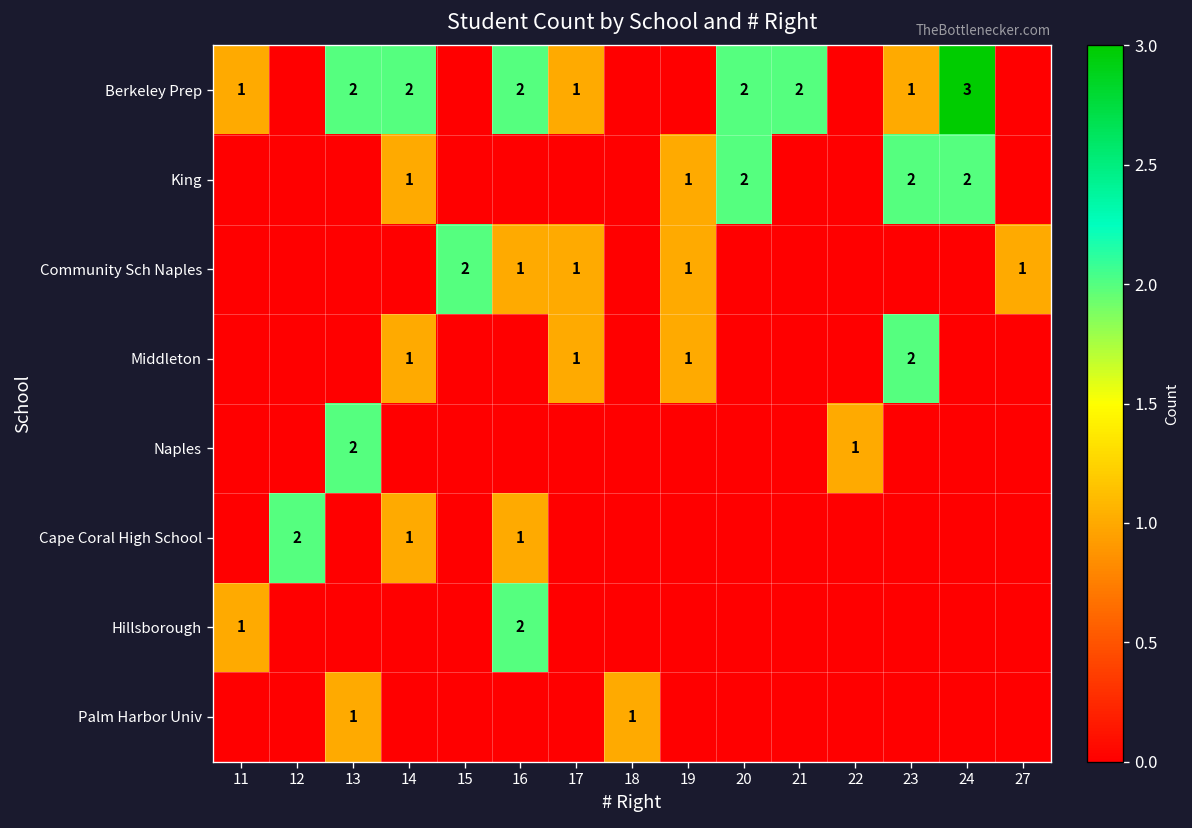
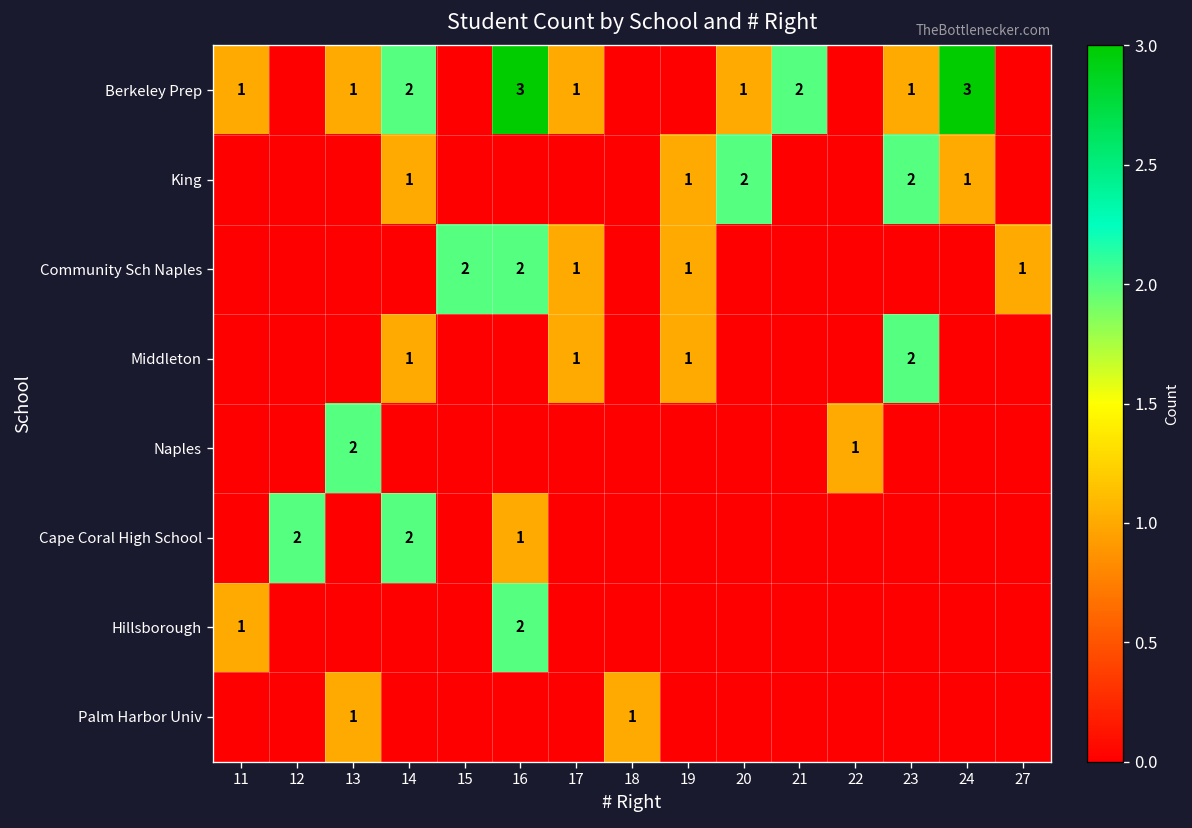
Berkeley Prep, 13: 2 -> 1
Berkeley Prep, 16: 2 -> 3
Berkeley Prep, 20: 2 -> 1
King, 24: 2 -> 1
Community Sch Naples, 16: 1 -> 2
Cape Coral High School, 14: 1 -> 2
